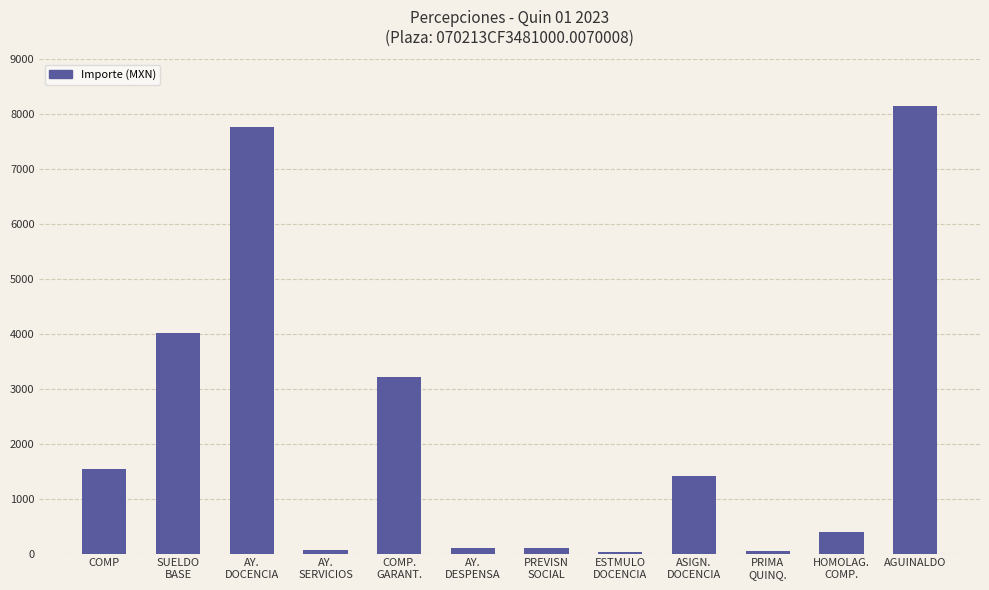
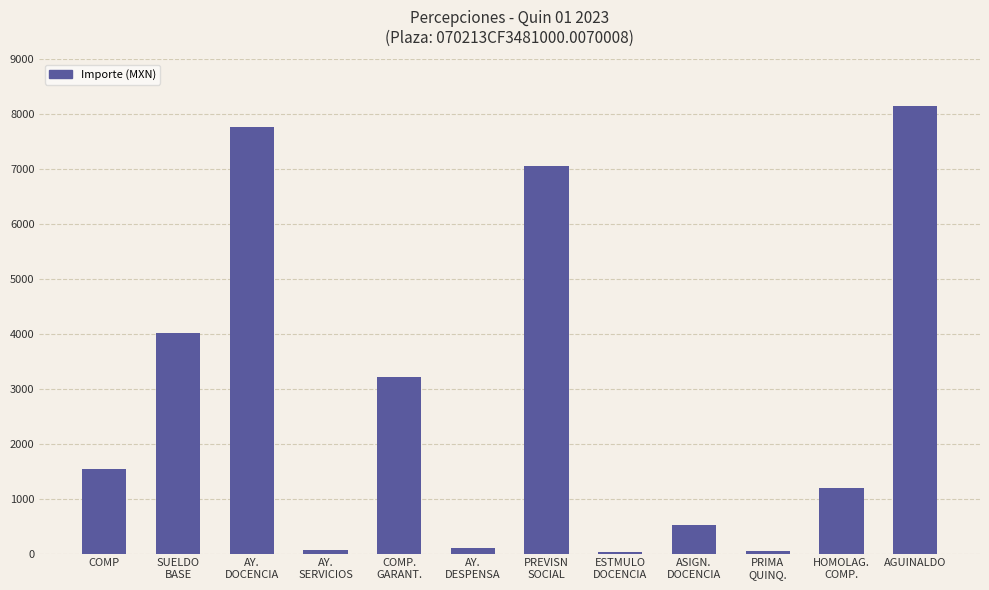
PREVISN SOCIAL: 100 -> 7100
ASIGN. DOCENCIA: 1400 -> 500
HOMOLAG. COMP.: 400 -> 1200
